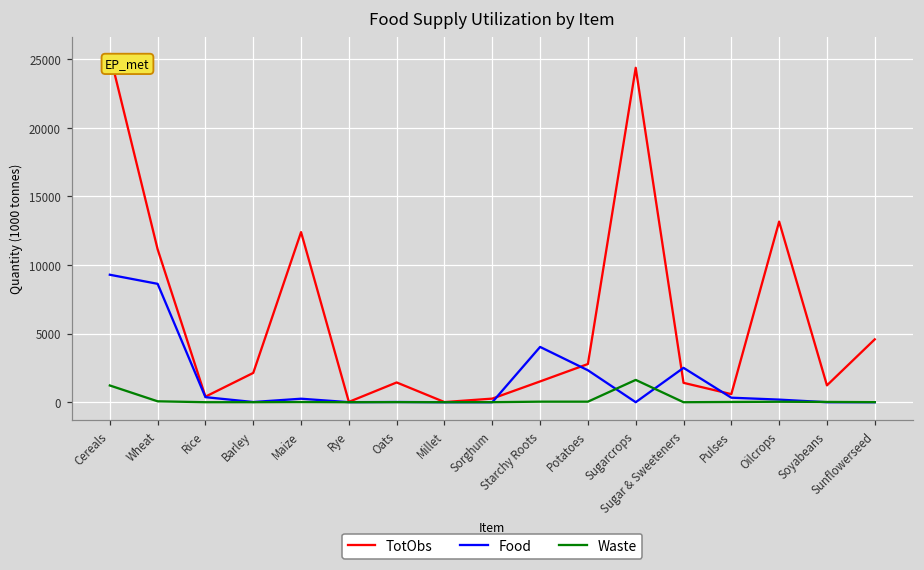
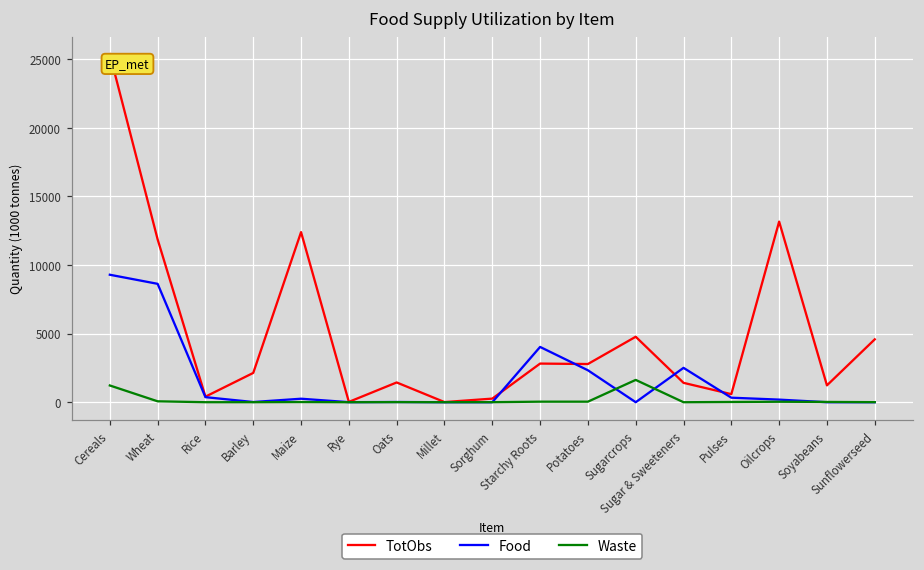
TotObs, Wheat: 11100 -> 11900
TotObs, Starchy Roots: 1500 -> 2800
TotObs, Sugarcrops: 24400 -> 4800
